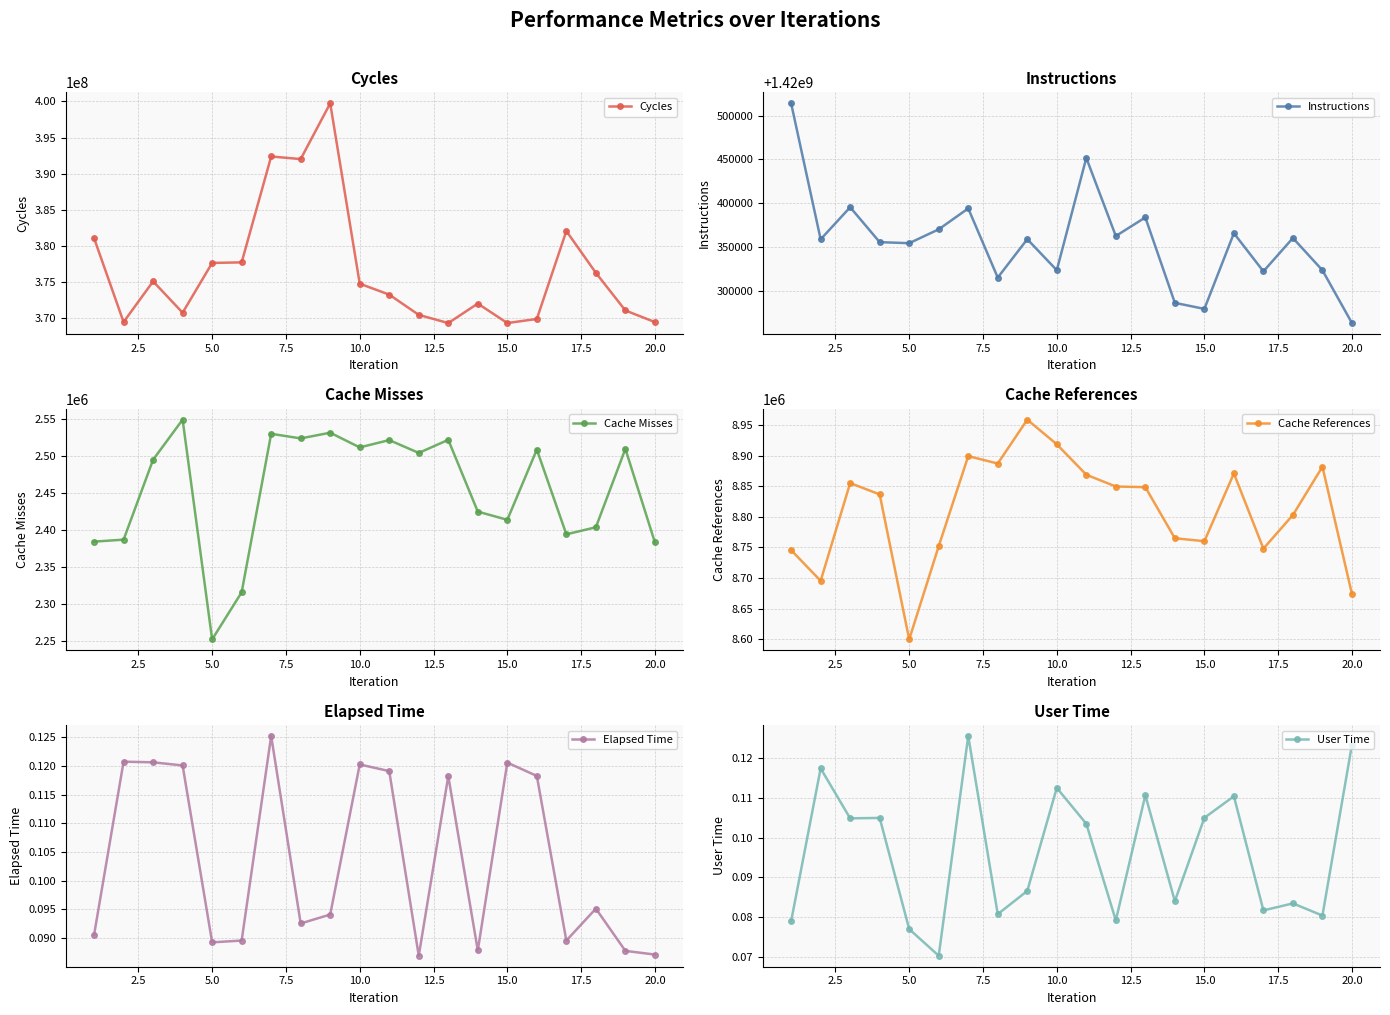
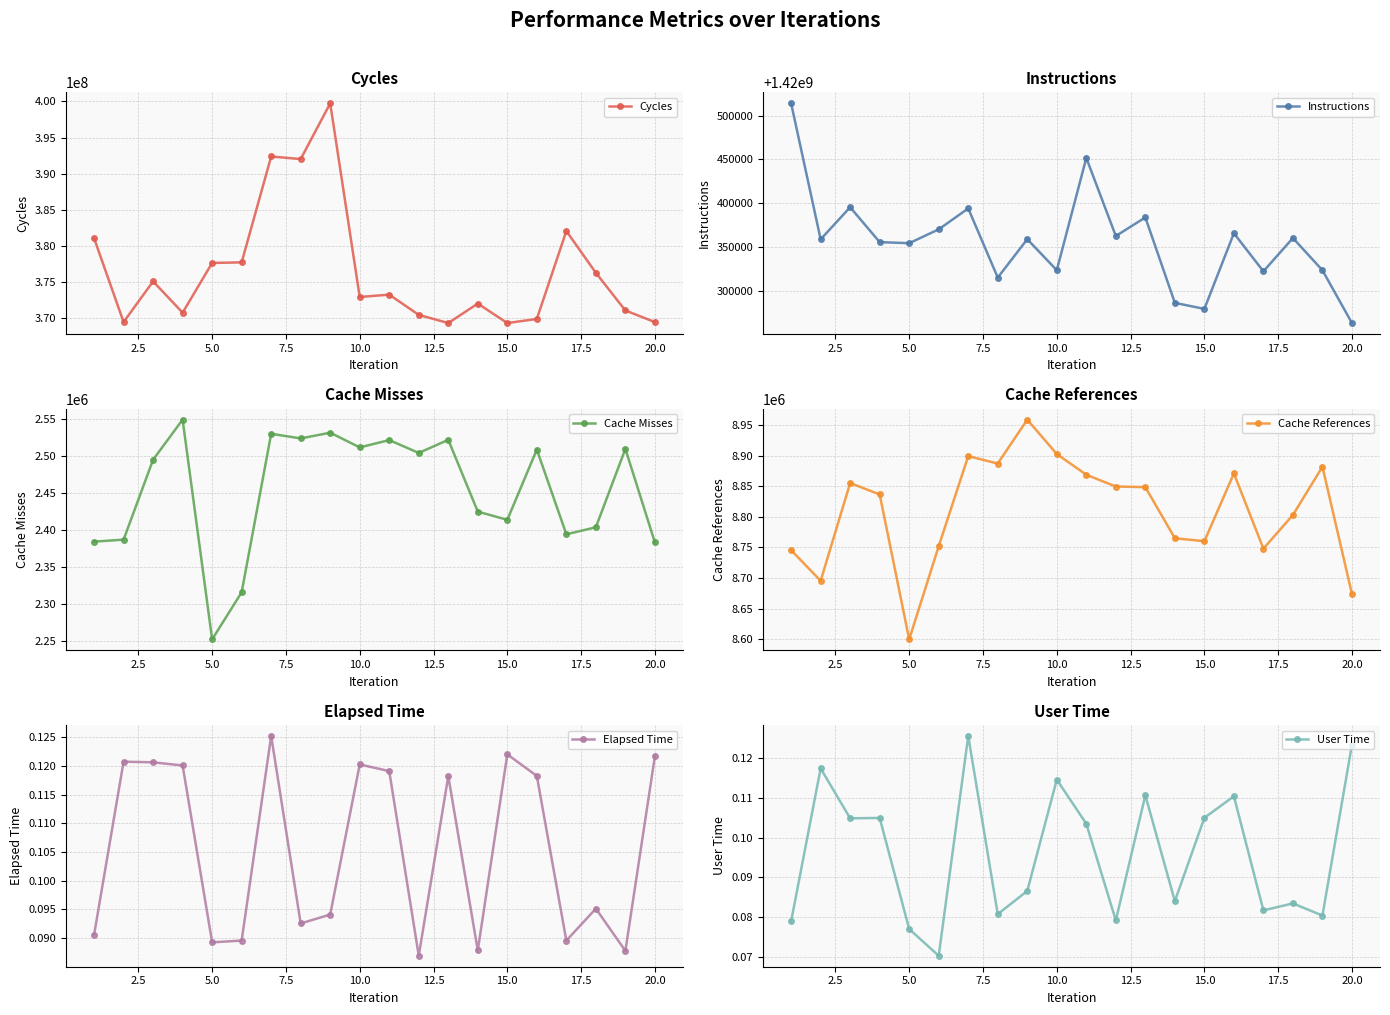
Cycles, 10.0: 375000000 -> 373000000
Cache References, 10.0: 8920000 -> 8900000
Elapsed Time, 15.0: 0.121 -> 0.122
Elapsed Time, 20.0: 0.087 -> 0.122
User Time, 10.0: 0.112 -> 0.115
